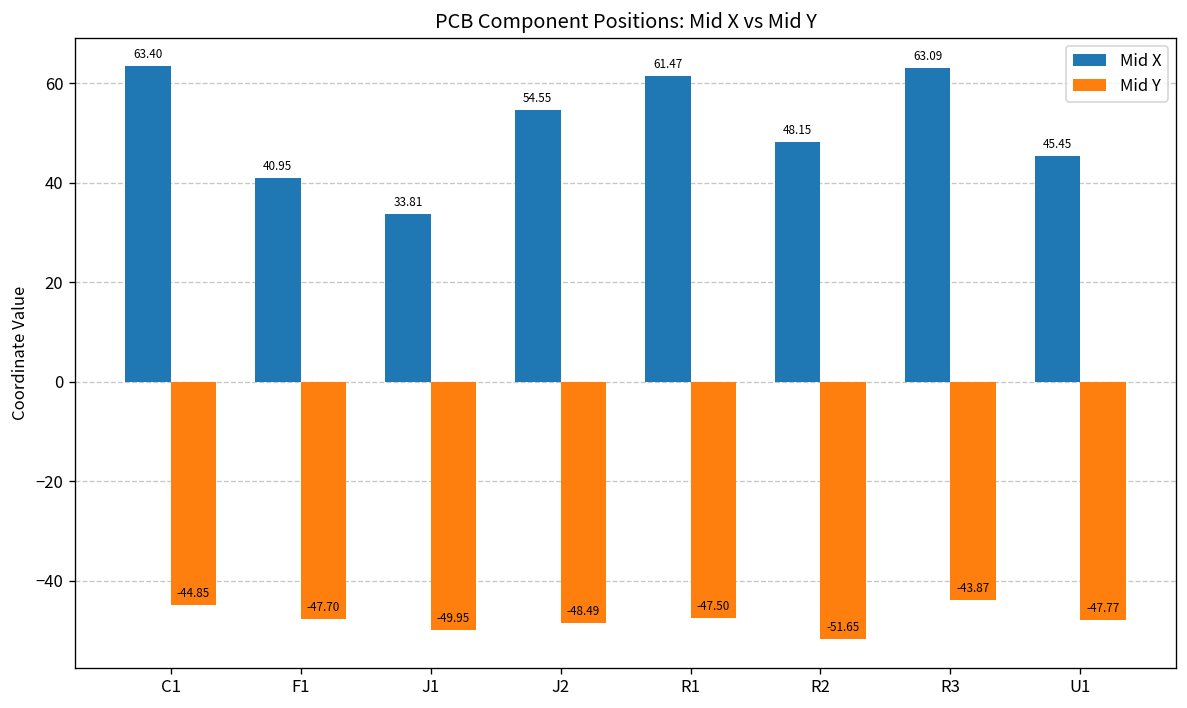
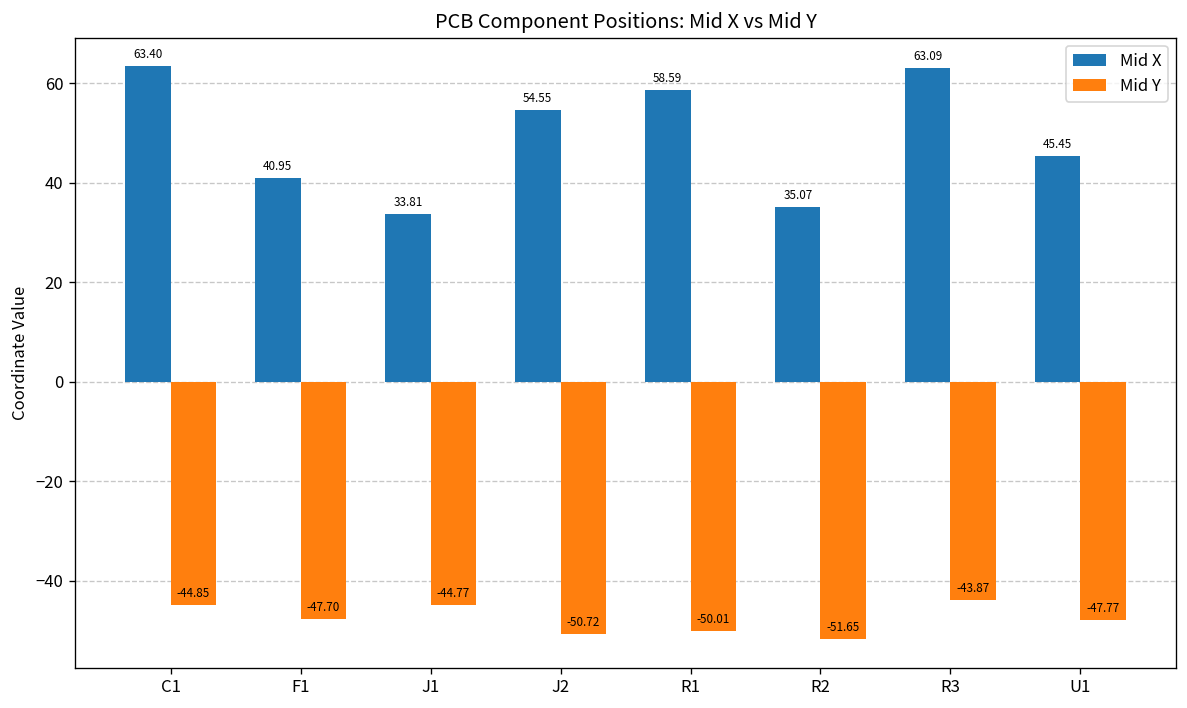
Mid Y, J1: -49.95 -> -44.77
Mid Y, J2: -48.49 -> -50.72
Mid X, R1: 61.47 -> 58.59
Mid Y, R1: -47.50 -> -50.01
Mid X, R2: 48.15 -> 35.07
